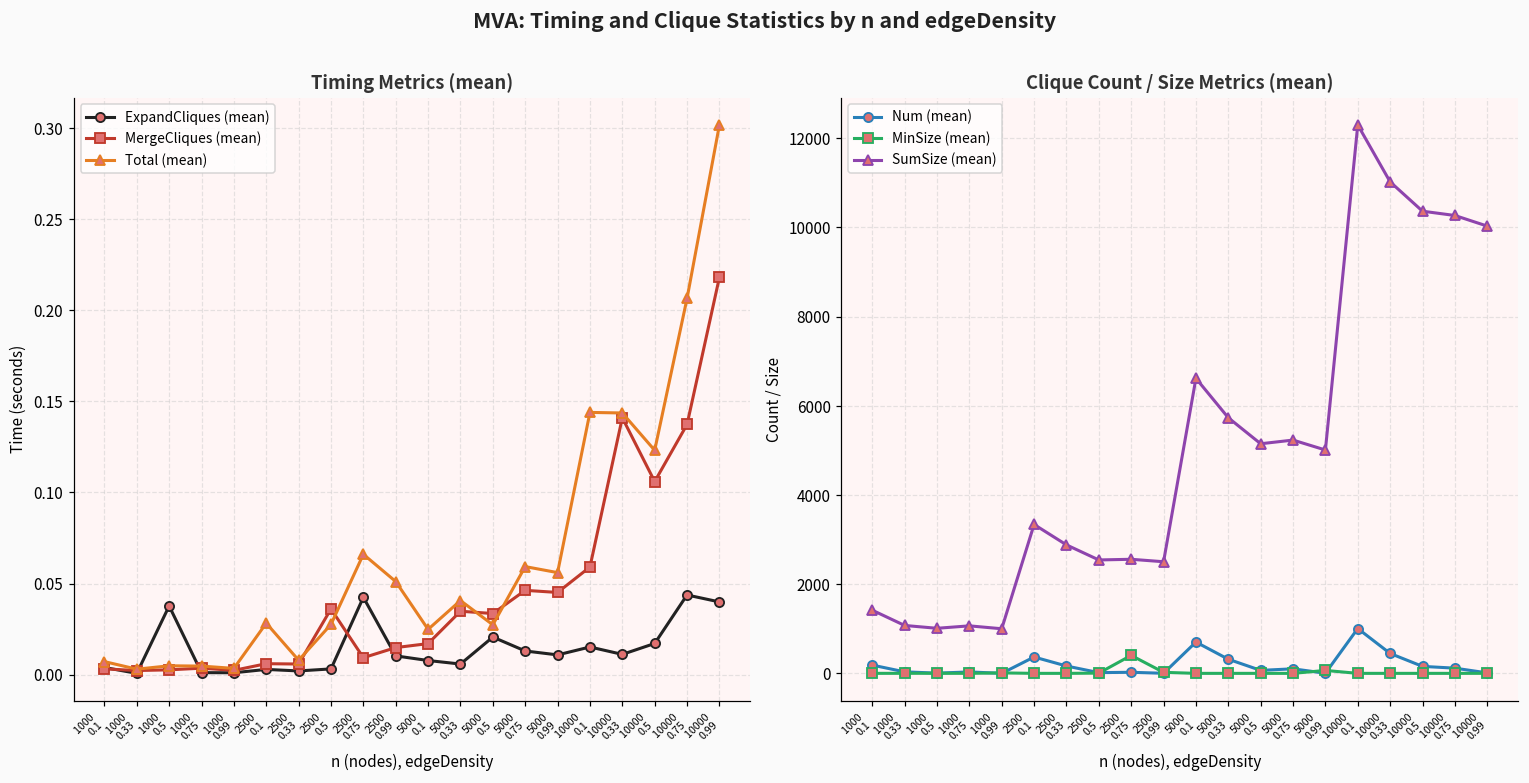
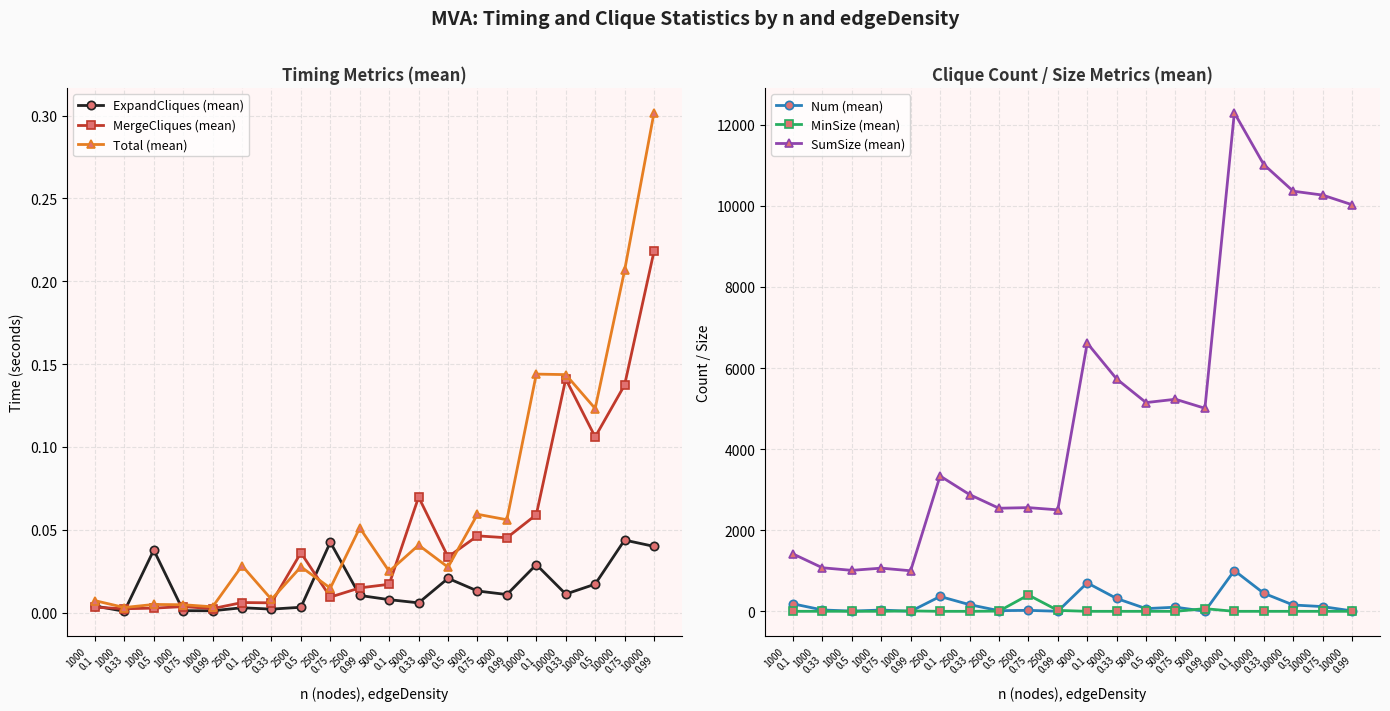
Timing Metrics (mean), Total (mean), 2500 0.75: 0.066 -> 0.015
Timing Metrics (mean), MergeCliques (mean), 5000 0.33: 0.035 -> 0.070
Timing Metrics (mean), ExpandCliques (mean), 10000 0.1: 0.015 -> 0.029
